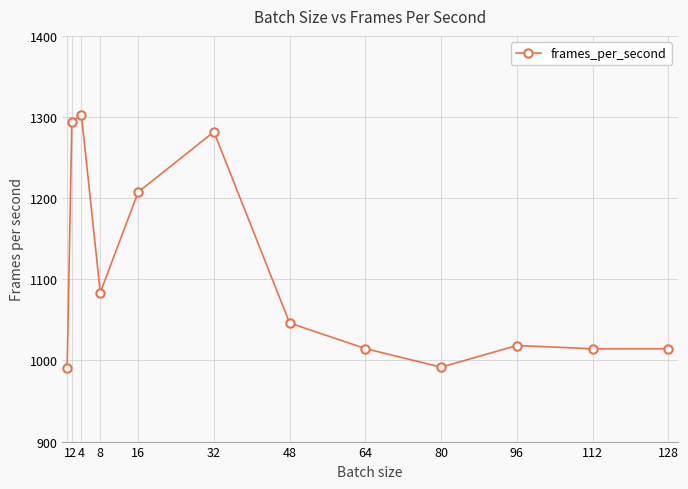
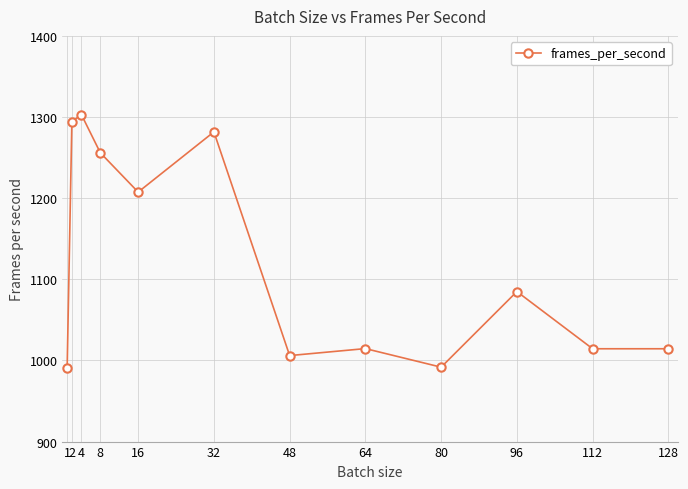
8: 1080 -> 1260
48: 1050 -> 1010
96: 1020 -> 1080
